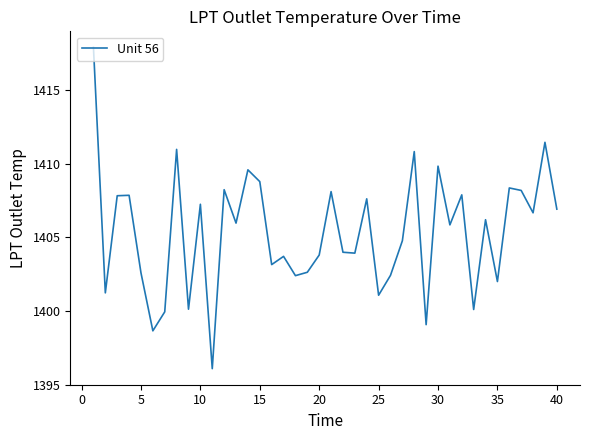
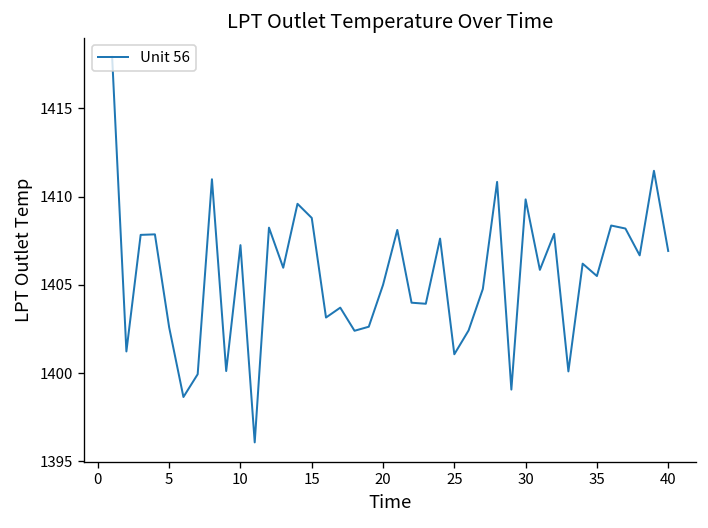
20: 1403.8 -> 1405.0
35: 1402.0 -> 1405.5
